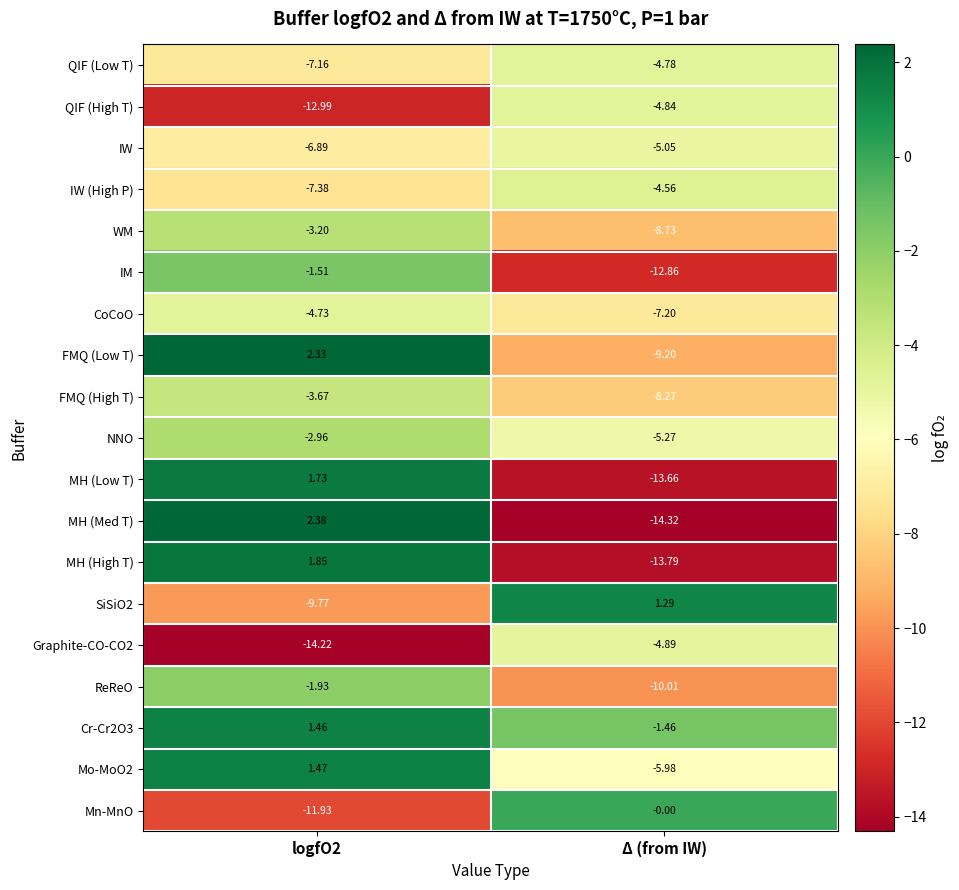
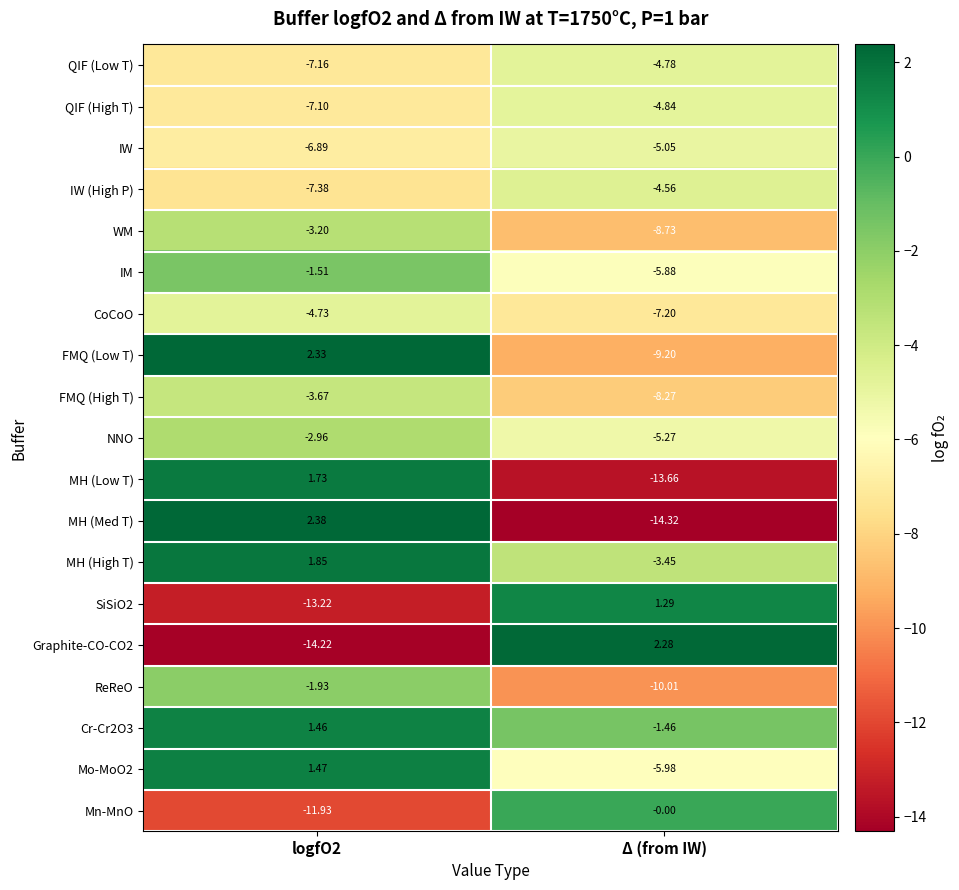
QIF (High T), logfO2: -12.99 -> -7.10
IM, Δ (from IW): -12.86 -> -5.88
MH (High T), Δ (from IW): -13.79 -> -3.45
SiSiO2, logfO2: -9.77 -> -13.22
Graphite-CO-CO2, Δ (from IW): -4.89 -> 2.28
